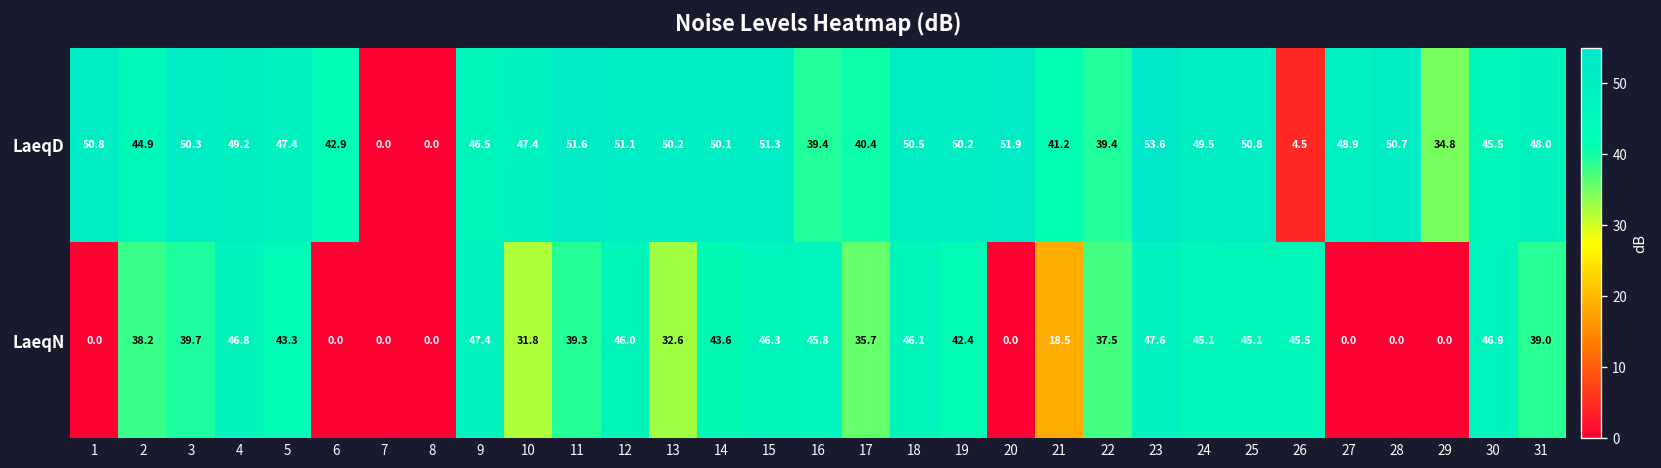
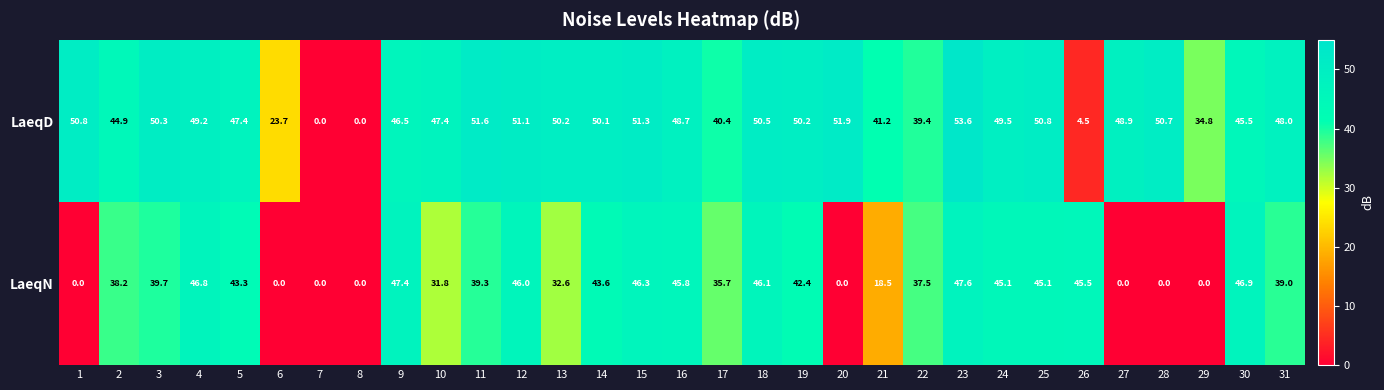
LaeqD, 6: 42.9 -> 23.7
LaeqD, 16: 39.4 -> 48.7
